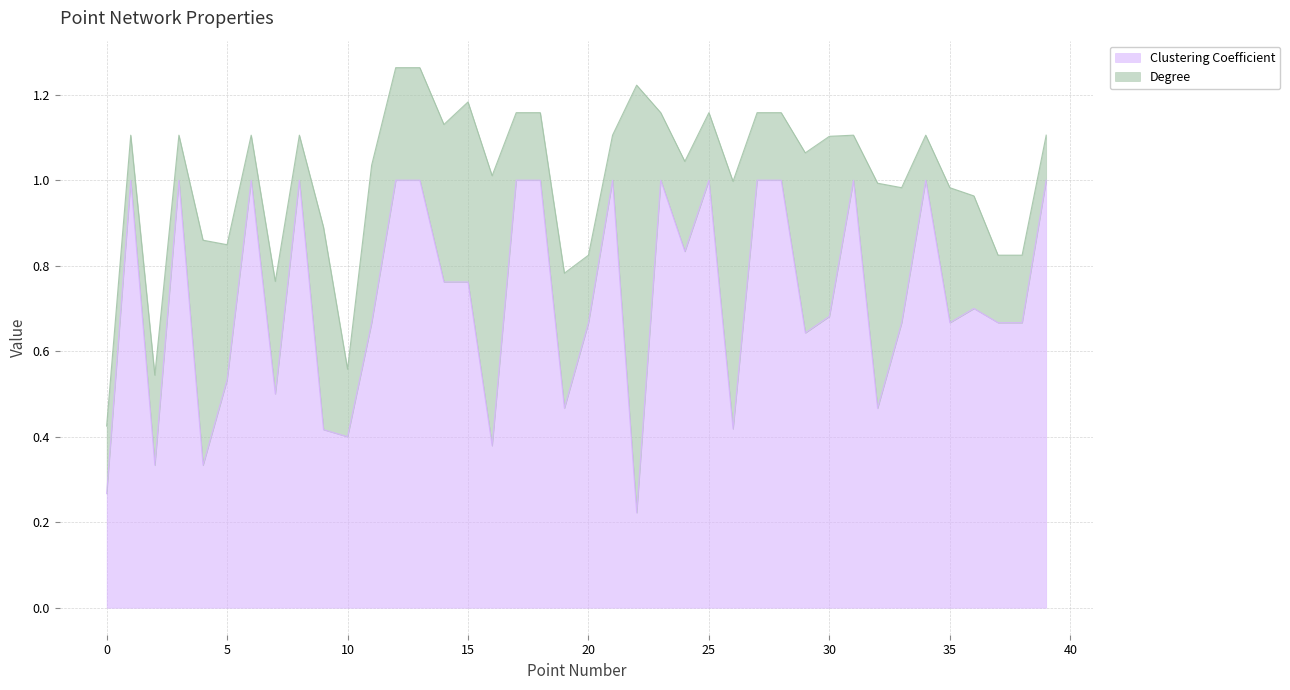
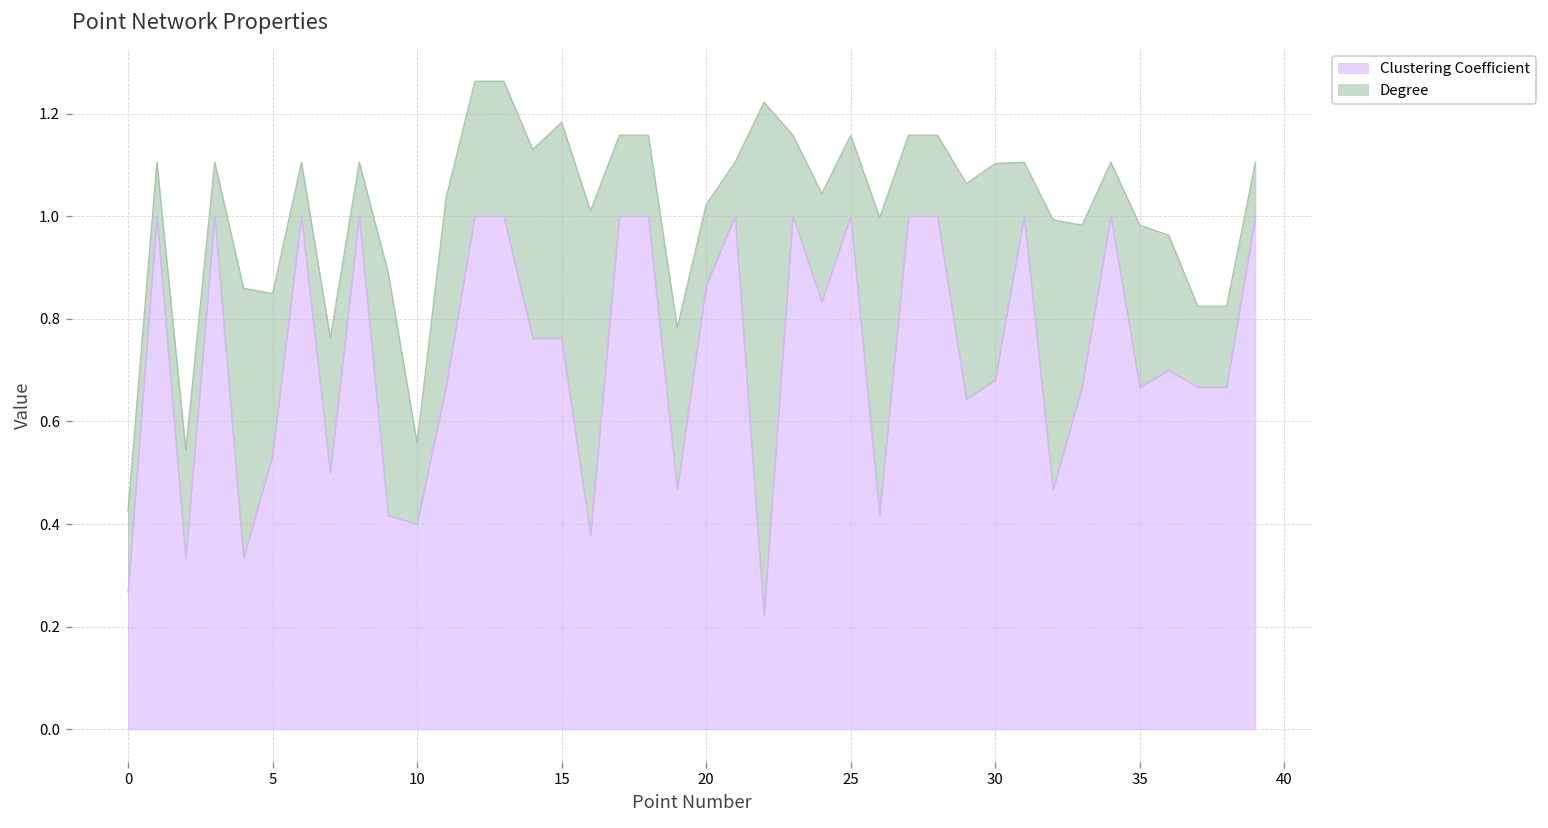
Clustering Coefficient, 20: 0.67 -> 0.86
